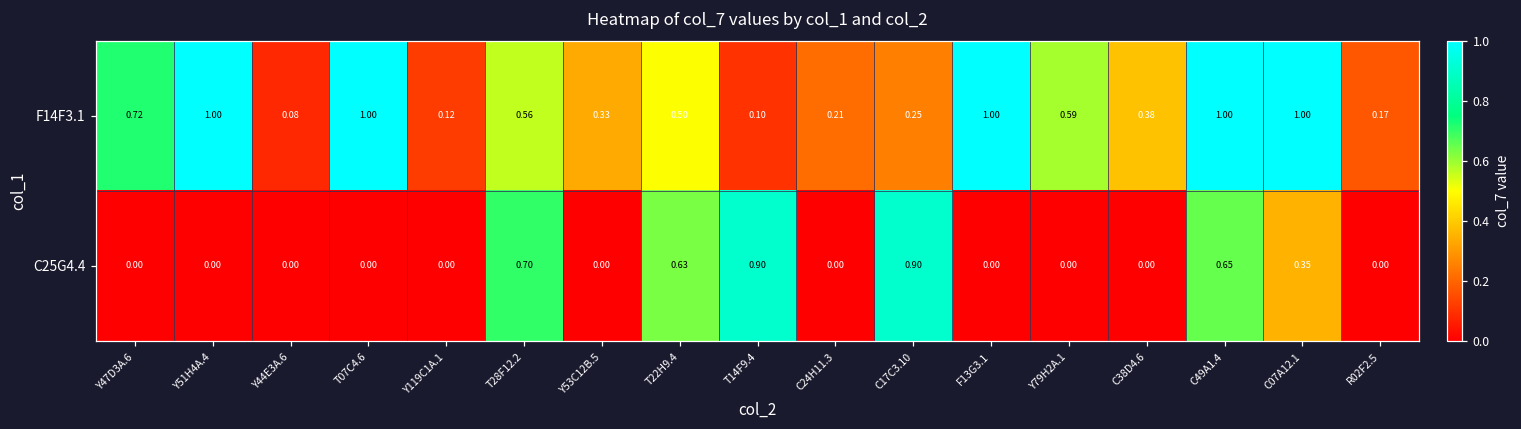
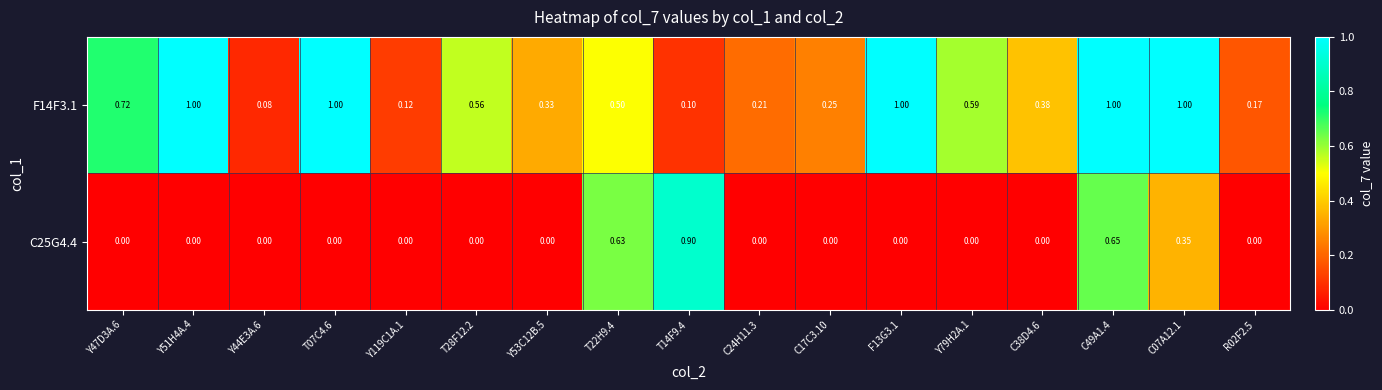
C25G4.4, T28F12.2: 0.70 -> 0.00
C25G4.4, C17C3.10: 0.90 -> 0.00
